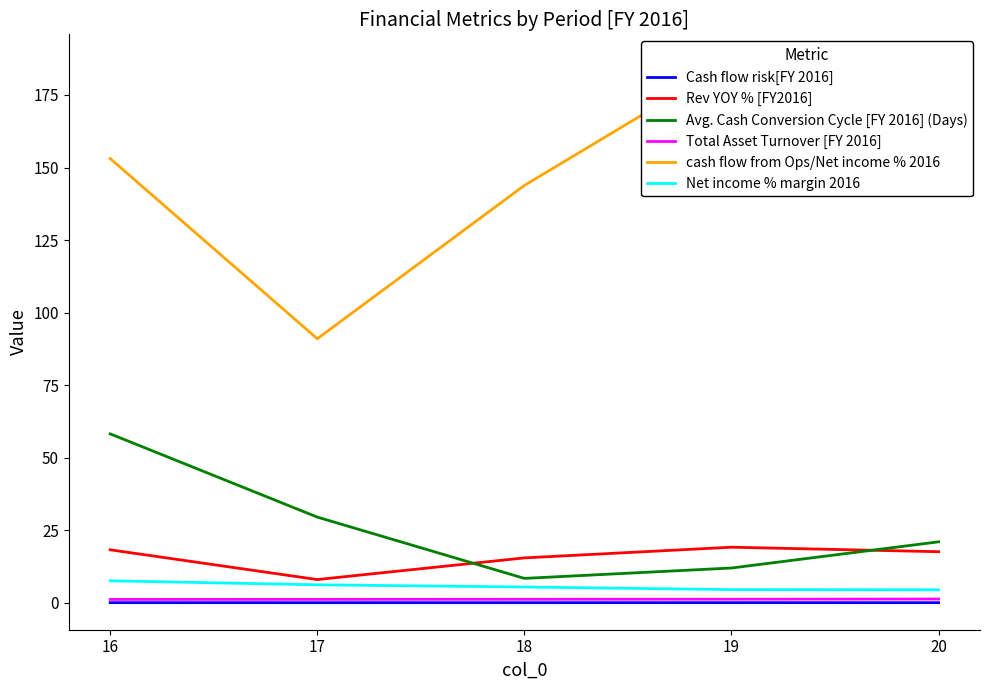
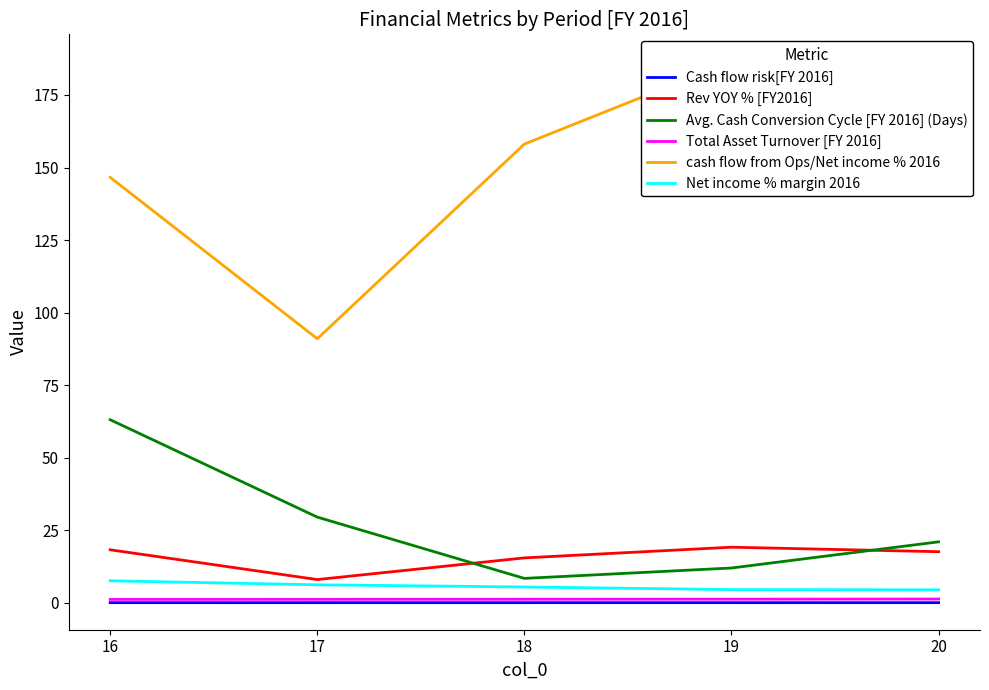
Avg. Cash Conversion Cycle [FY 2016] (Days), 16: 58 -> 63
cash flow from Ops/Net income % 2016, 16: 153 -> 147
cash flow from Ops/Net income % 2016, 18: 144 -> 158
